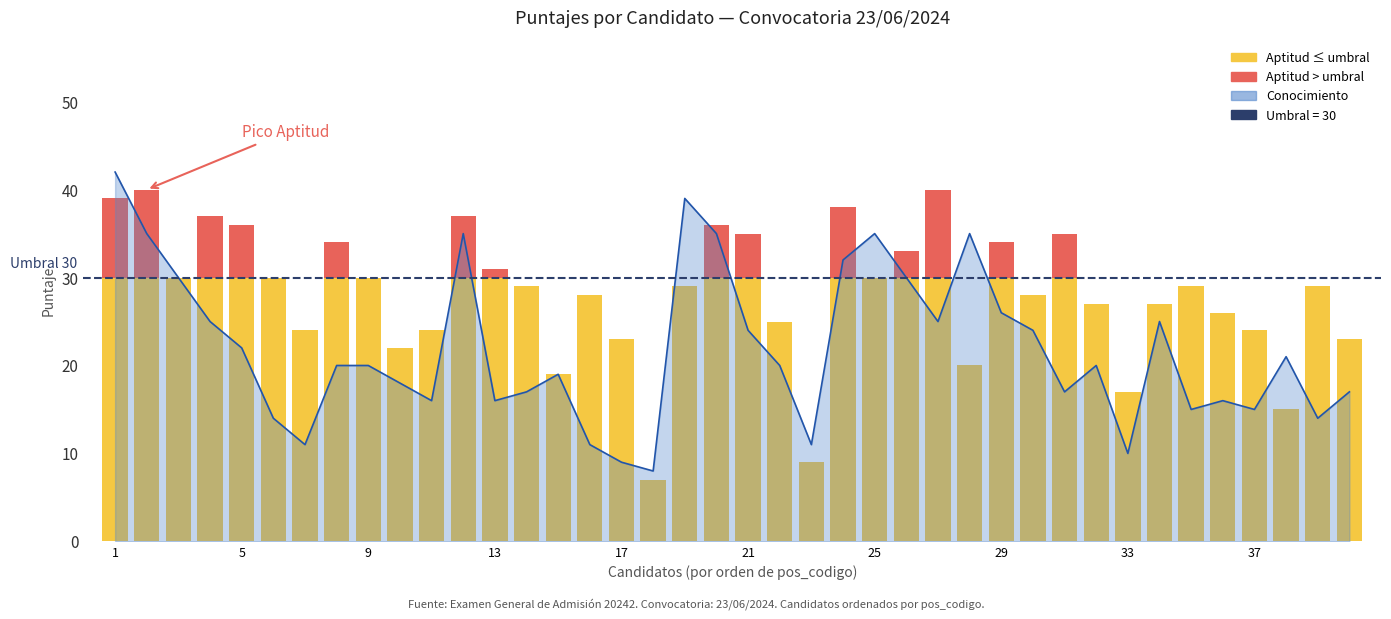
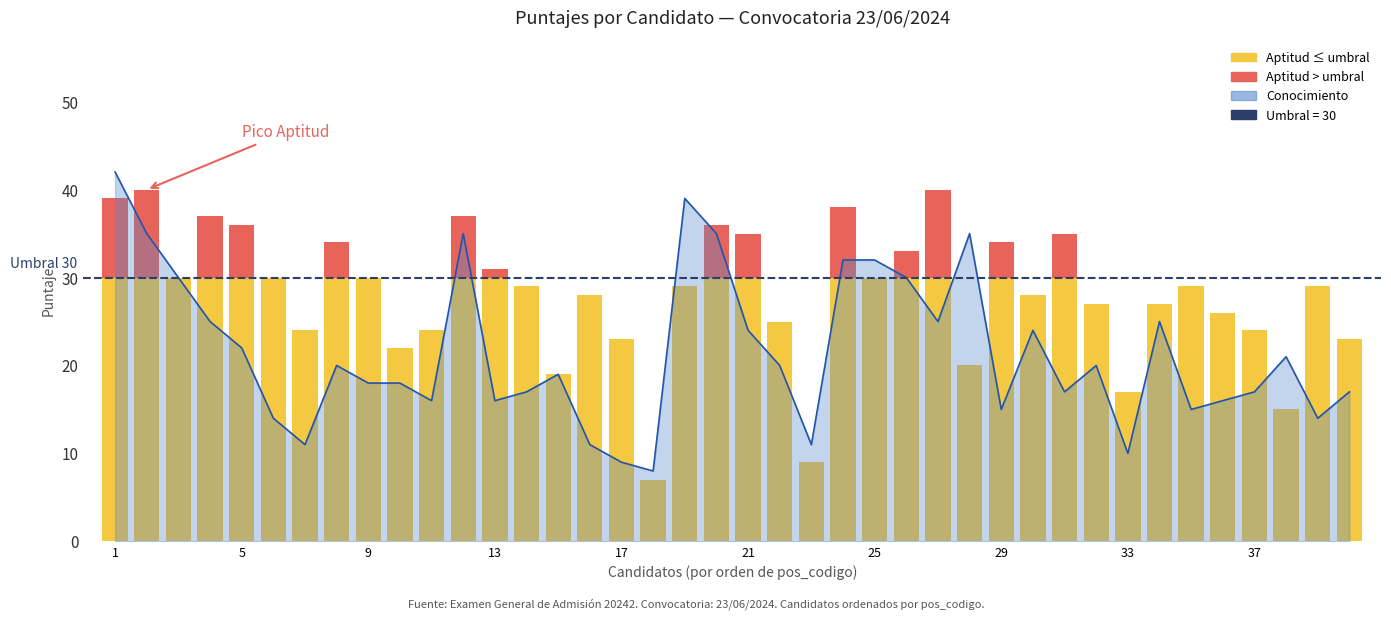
Conocimiento, 9: 20 -> 18
Conocimiento, 25: 35 -> 32
Conocimiento, 29: 26 -> 15
Conocimiento, 37: 15 -> 17
